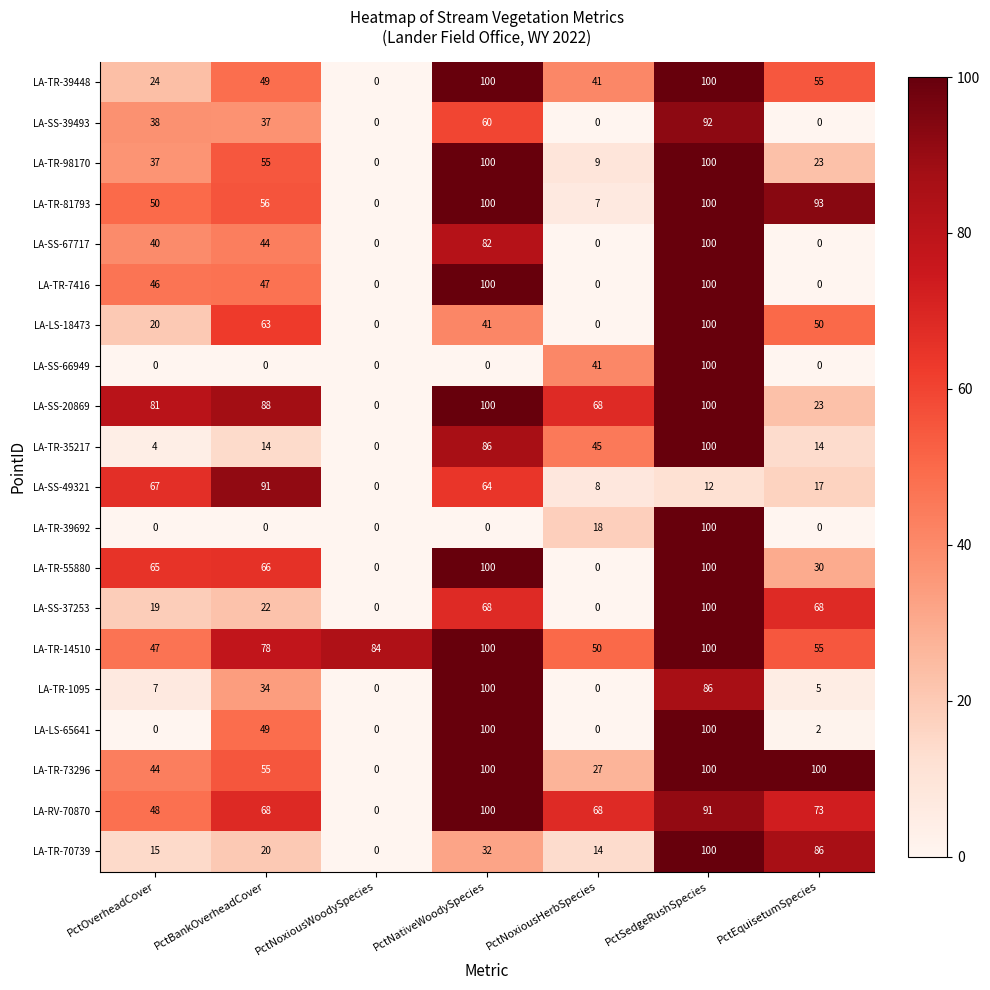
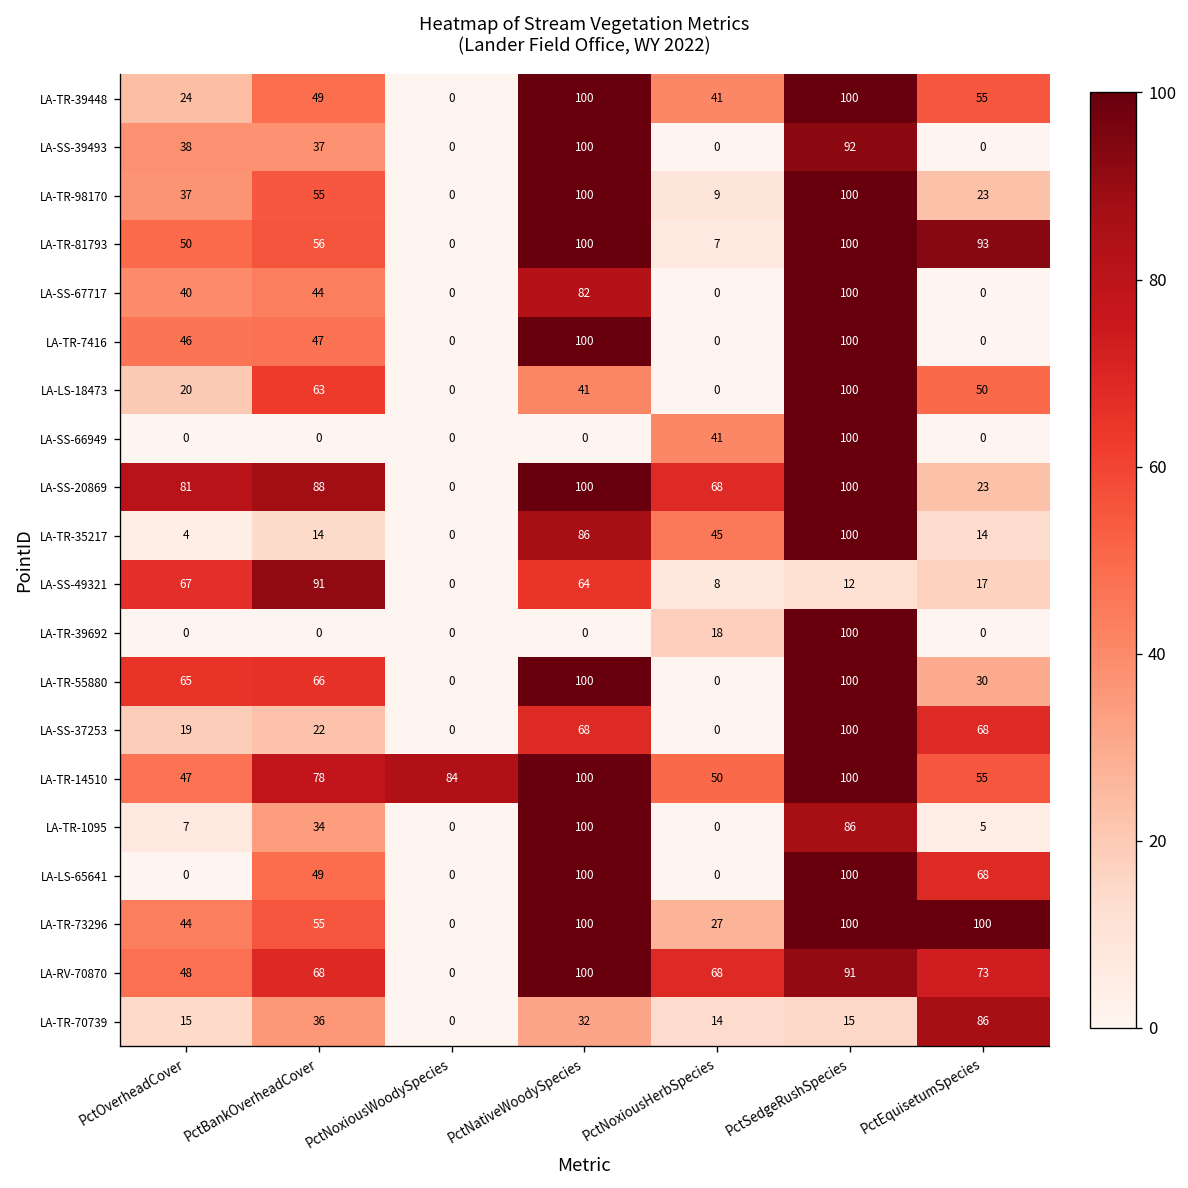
LA-SS-39493, PctNativeWoodySpecies: 60 -> 100
LA-LS-65641, PctEquisetumSpecies: 2 -> 68
LA-TR-70739, PctBankOverheadCover: 20 -> 36
LA-TR-70739, PctSedgeRushSpecies: 100 -> 15
